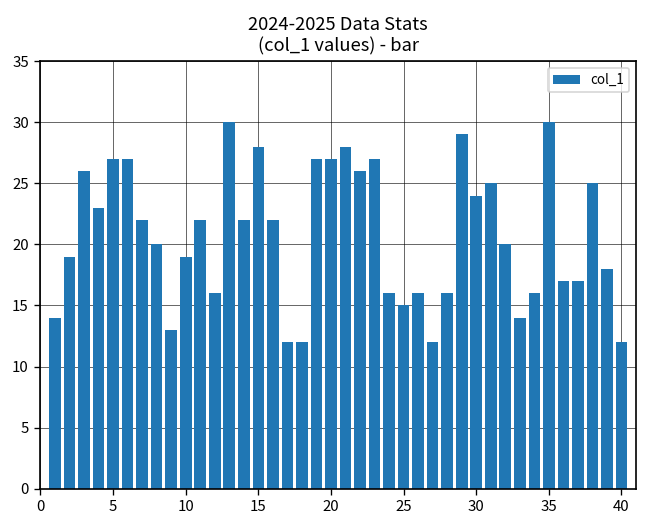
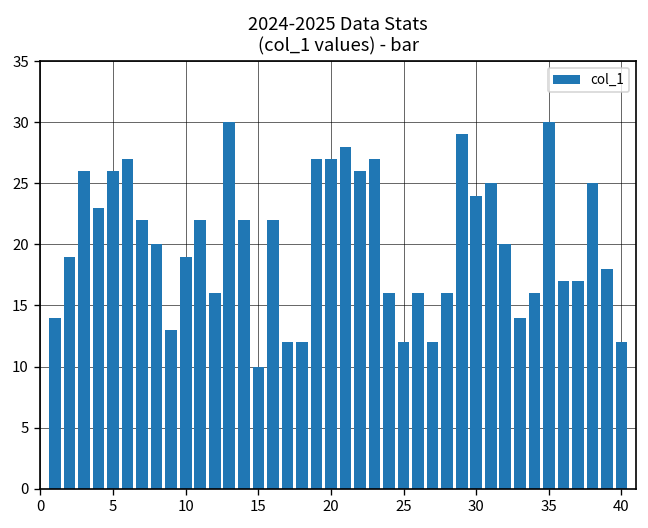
5: 27 -> 26
15: 28 -> 10
25: 15 -> 12
